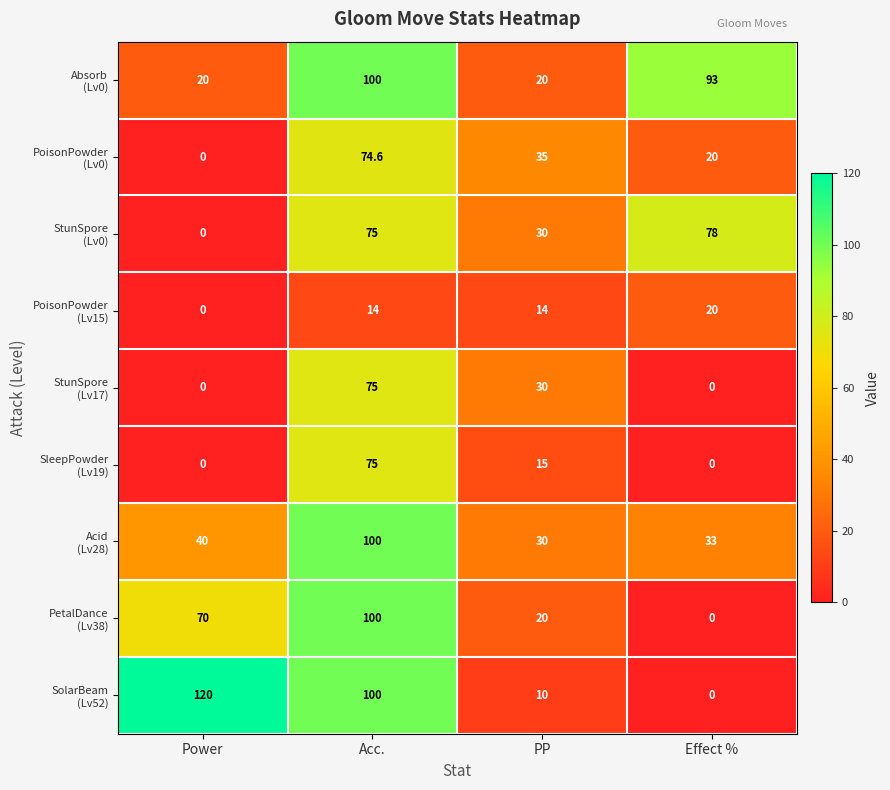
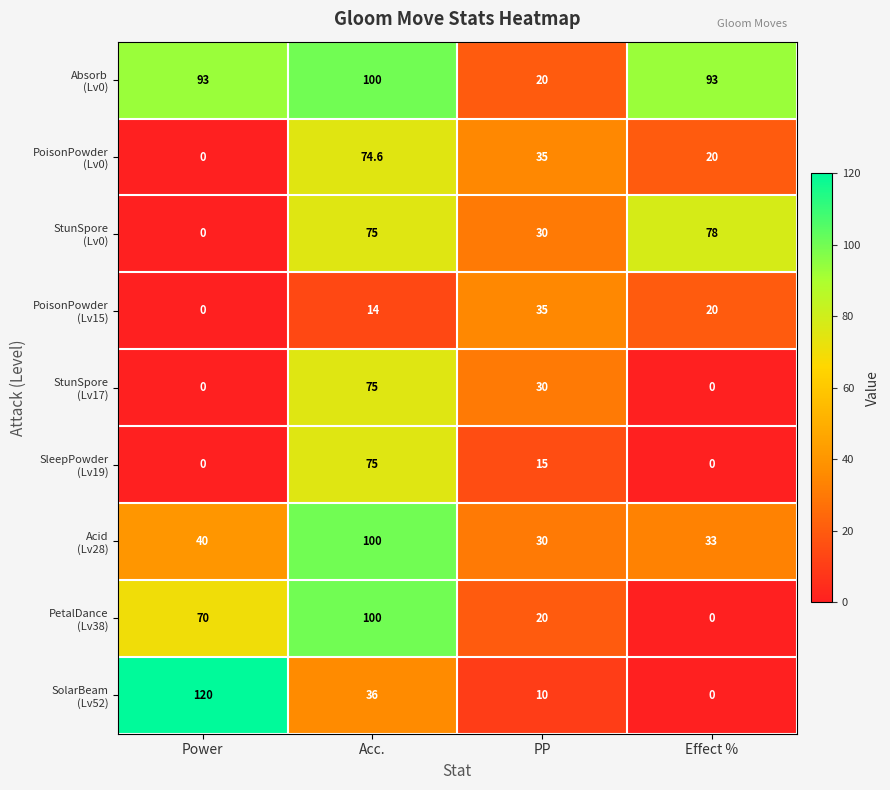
Absorb (Lv0), Power: 20 -> 93
PoisonPowder (Lv15), PP: 14 -> 35
SolarBeam (Lv52), Acc.: 100 -> 36
